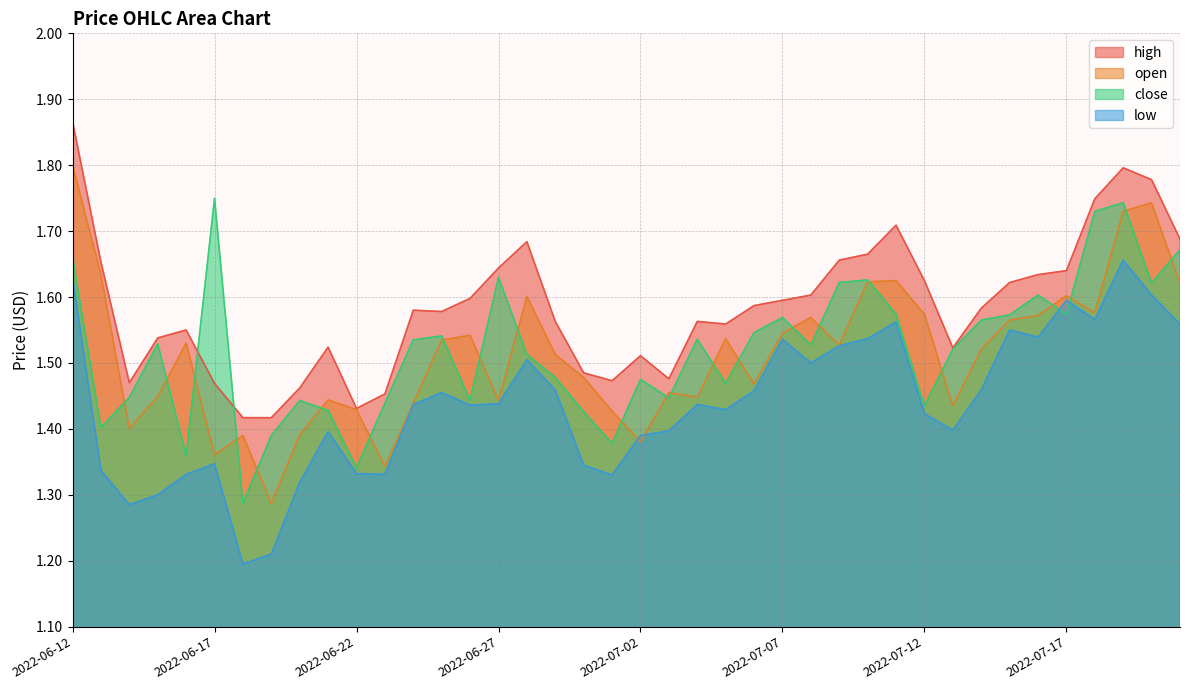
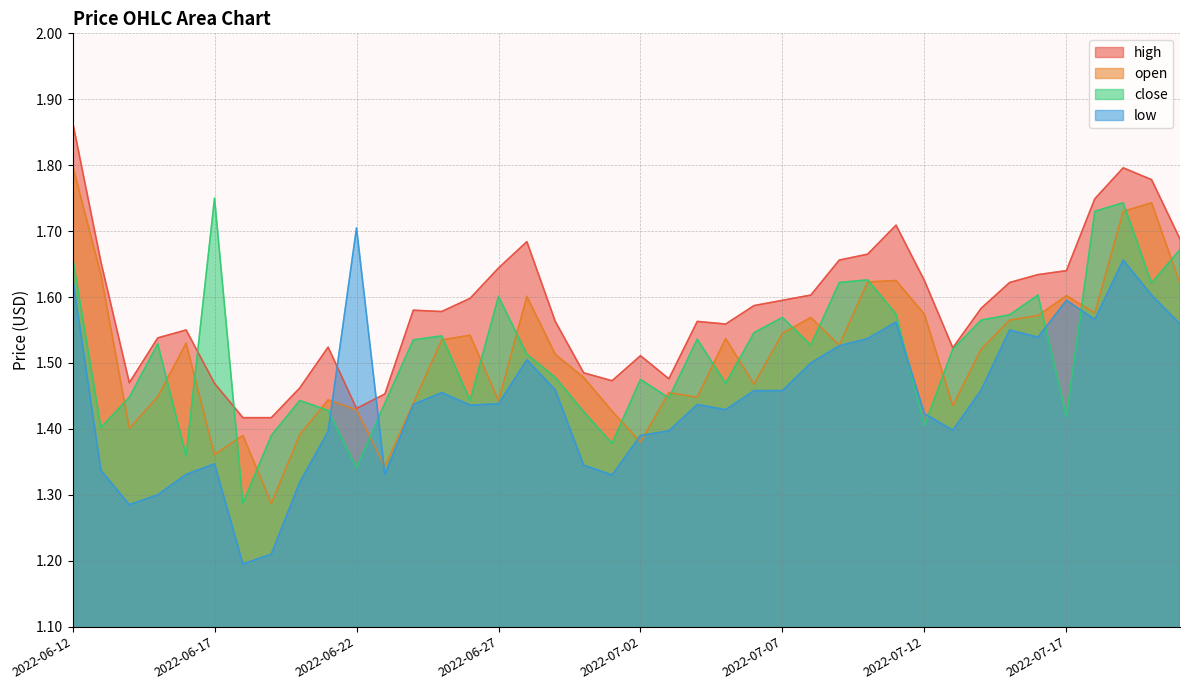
low, 2022-06-22: 1.33 -> 1.71
close, 2022-06-27: 1.63 -> 1.60
low, 2022-07-07: 1.54 -> 1.46
close, 2022-07-12: 1.44 -> 1.41
close, 2022-07-17: 1.57 -> 1.42
